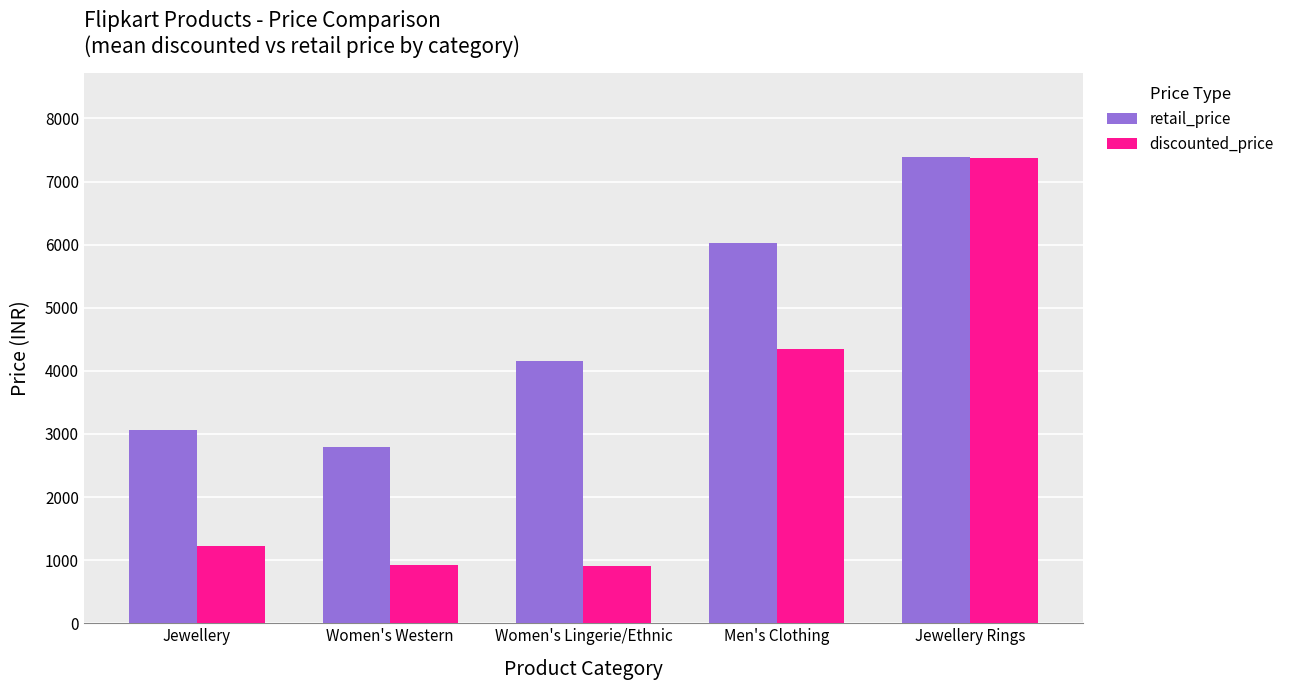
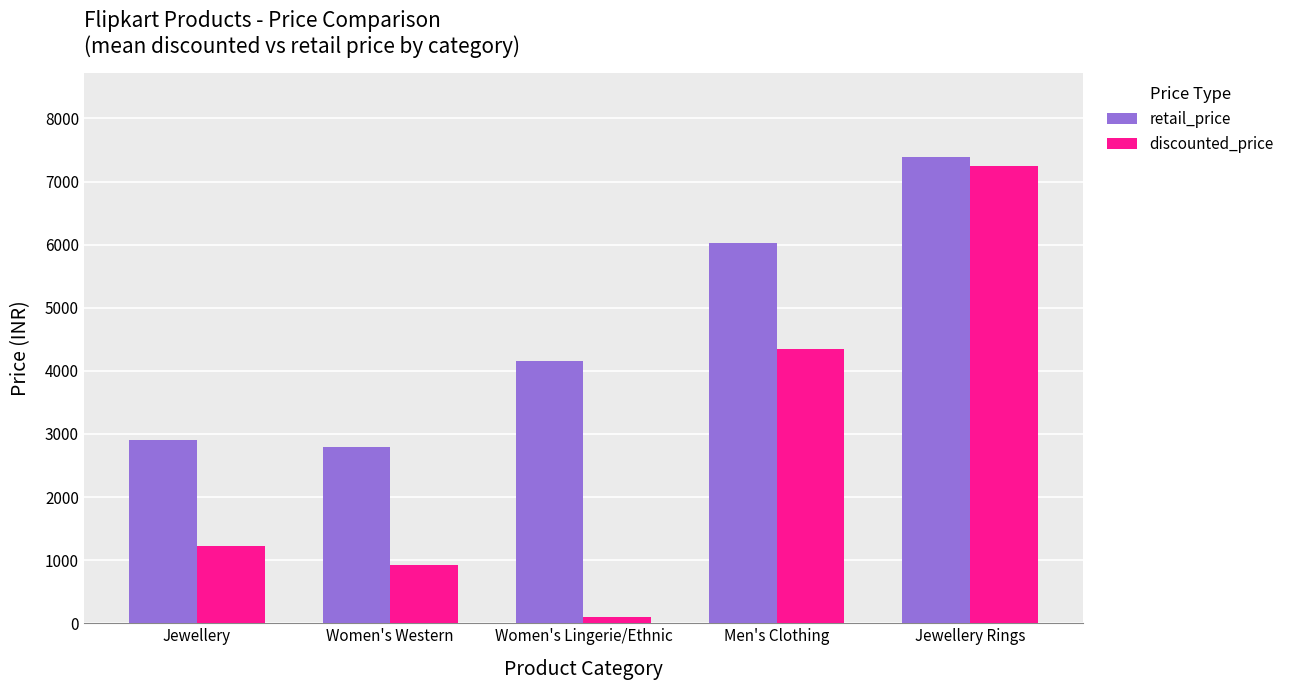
retail_price, Jewellery: 3100 -> 2900
discounted_price, Women's Lingerie/Ethnic: 900 -> 100
discounted_price, Jewellery Rings: 7400 -> 7200
